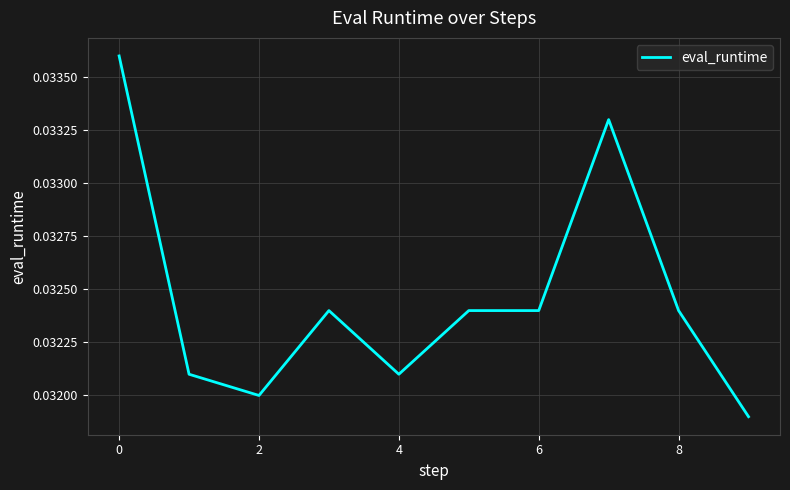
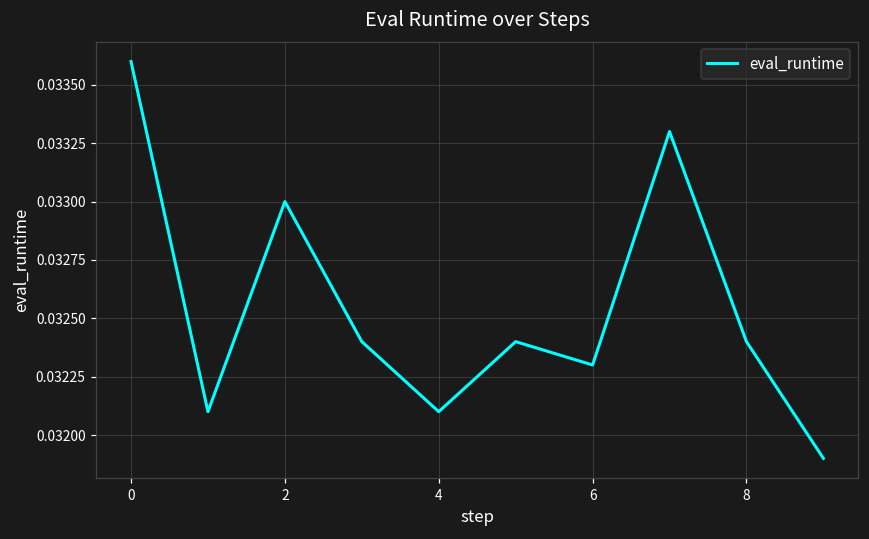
2: 0.032 -> 0.033
6: 0.0324 -> 0.0323
